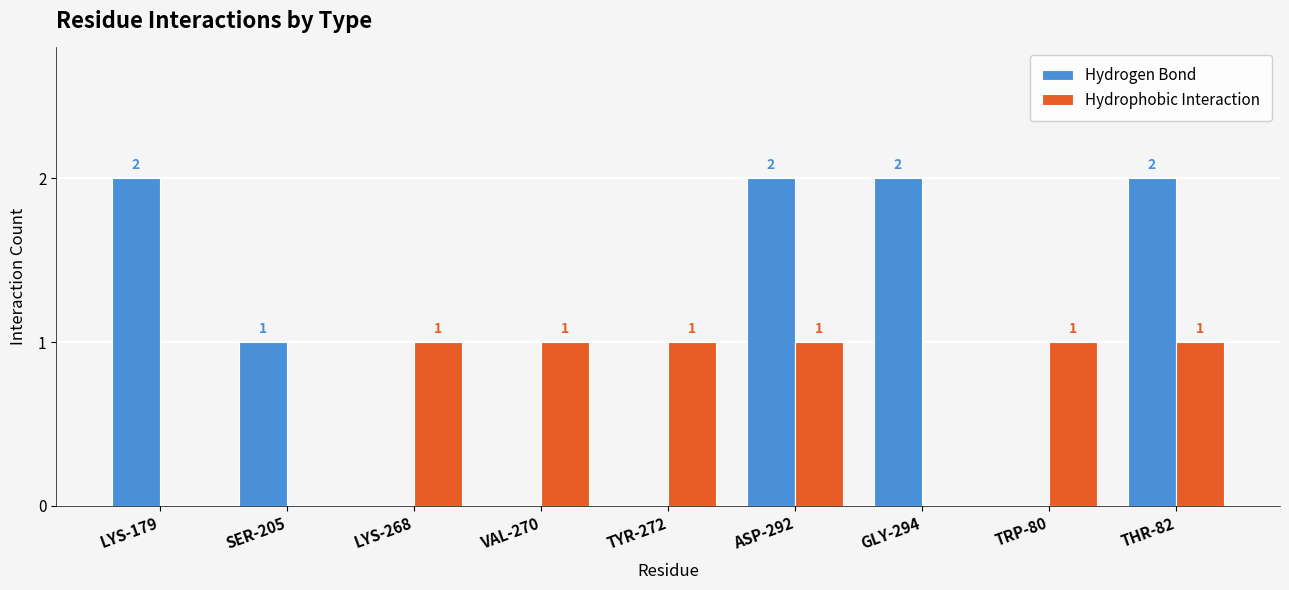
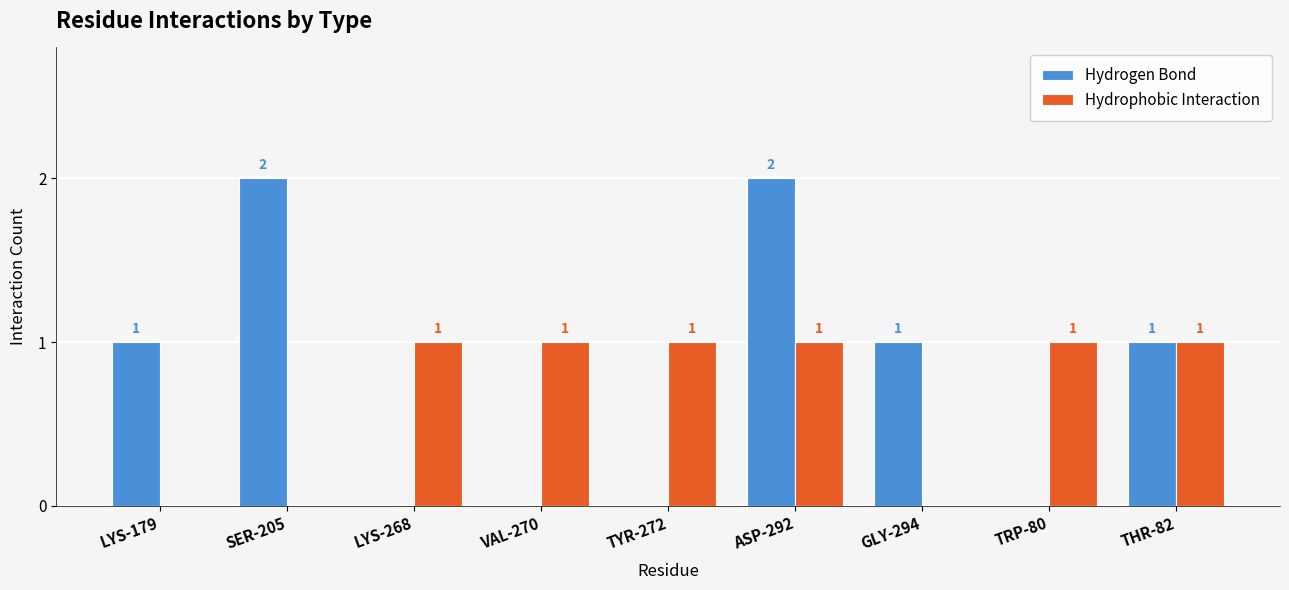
Hydrogen Bond, LYS-179: 2 -> 1
Hydrogen Bond, SER-205: 1 -> 2
Hydrogen Bond, GLY-294: 2 -> 1
Hydrogen Bond, THR-82: 2 -> 1
